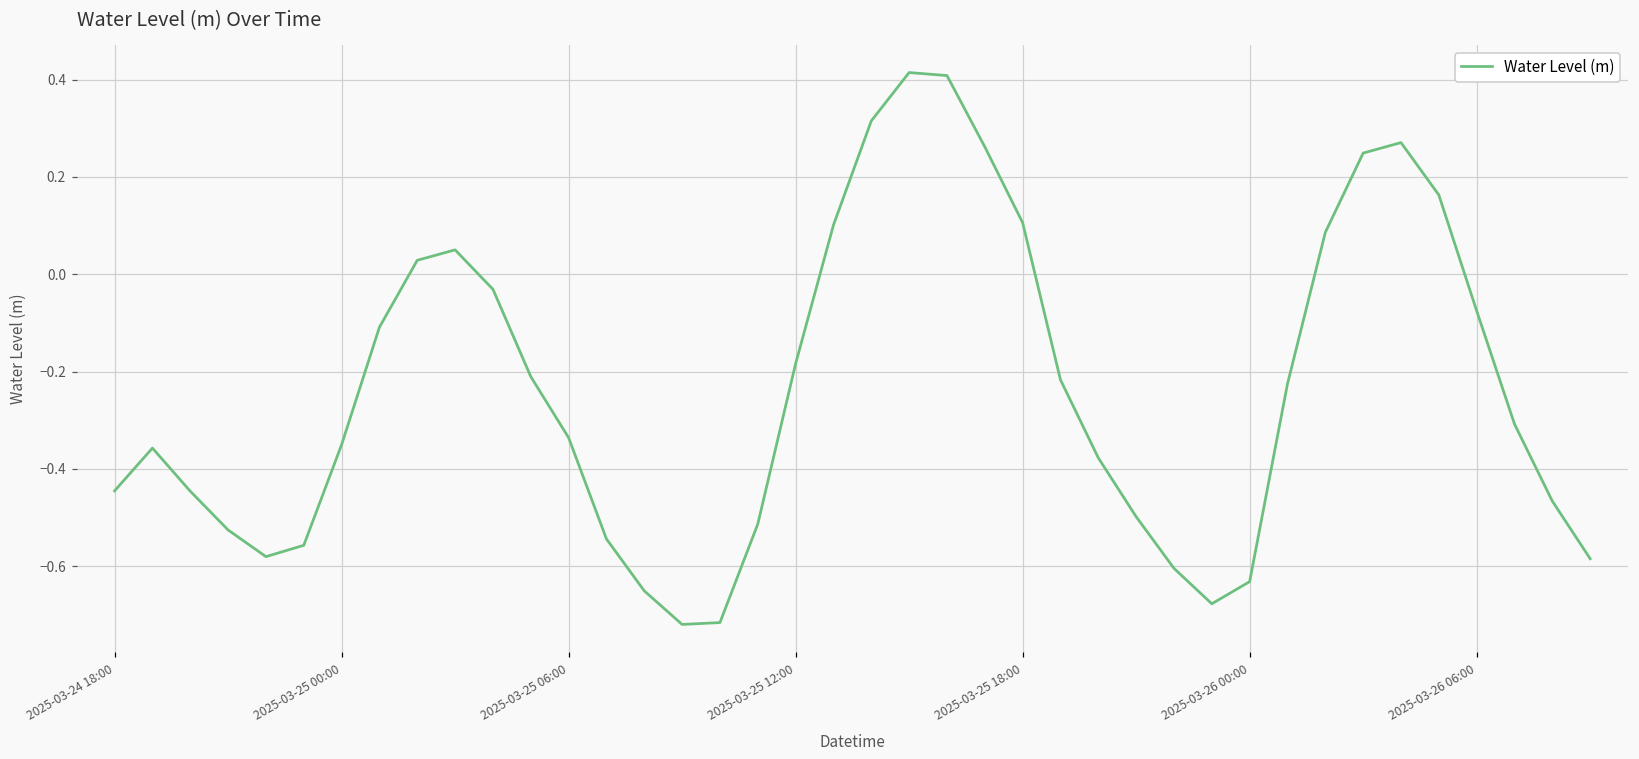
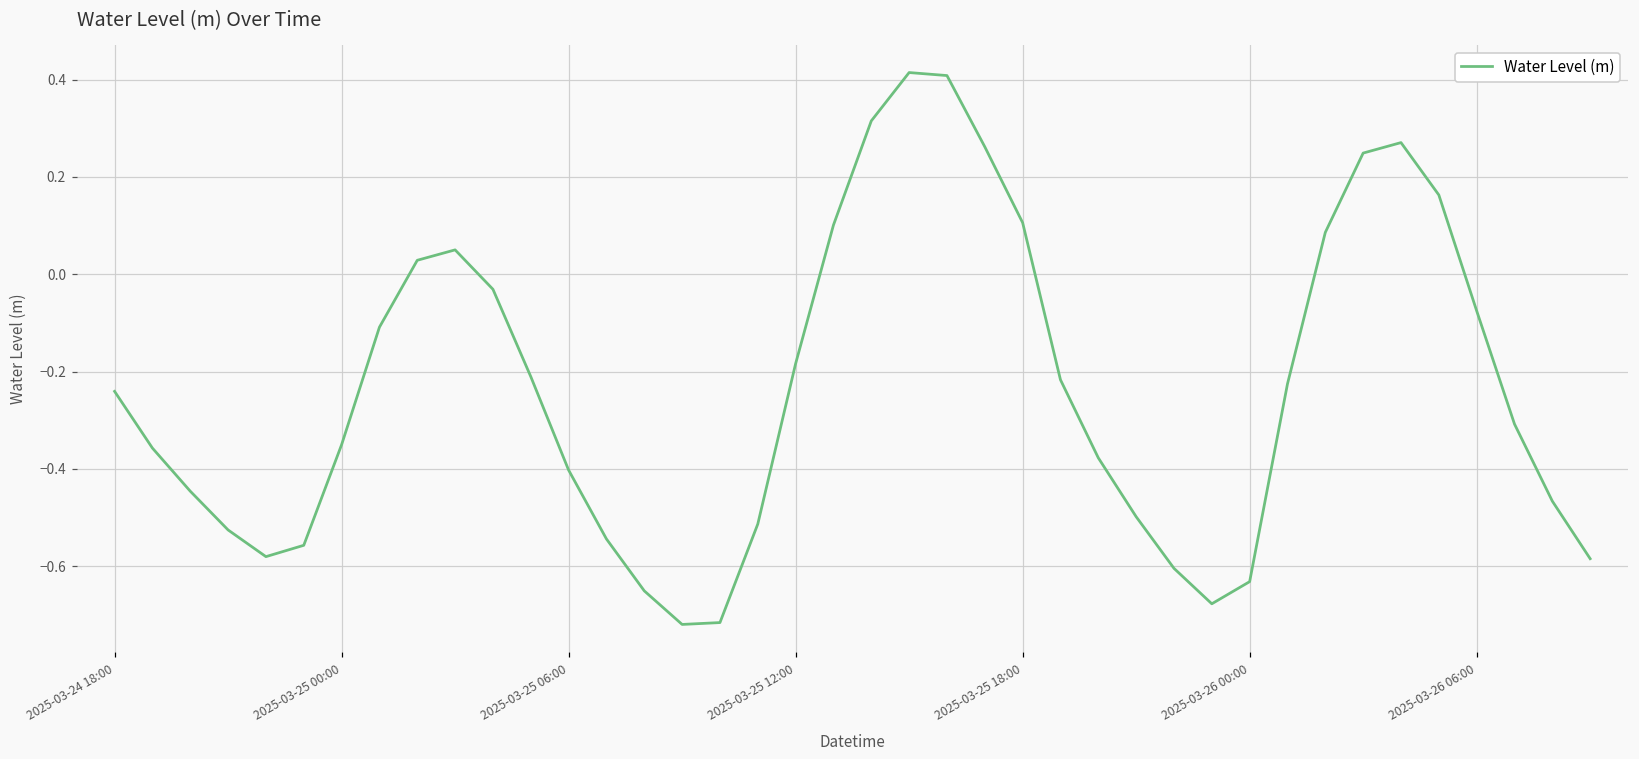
2025-03-24 18:00: -0.45 -> -0.24
2025-03-25 06:00: -0.34 -> -0.40
